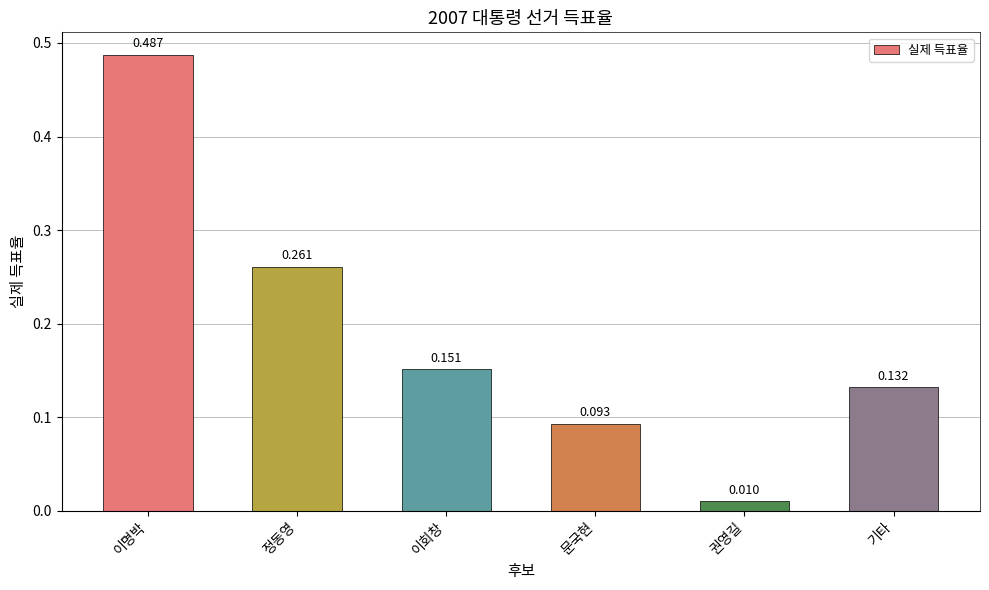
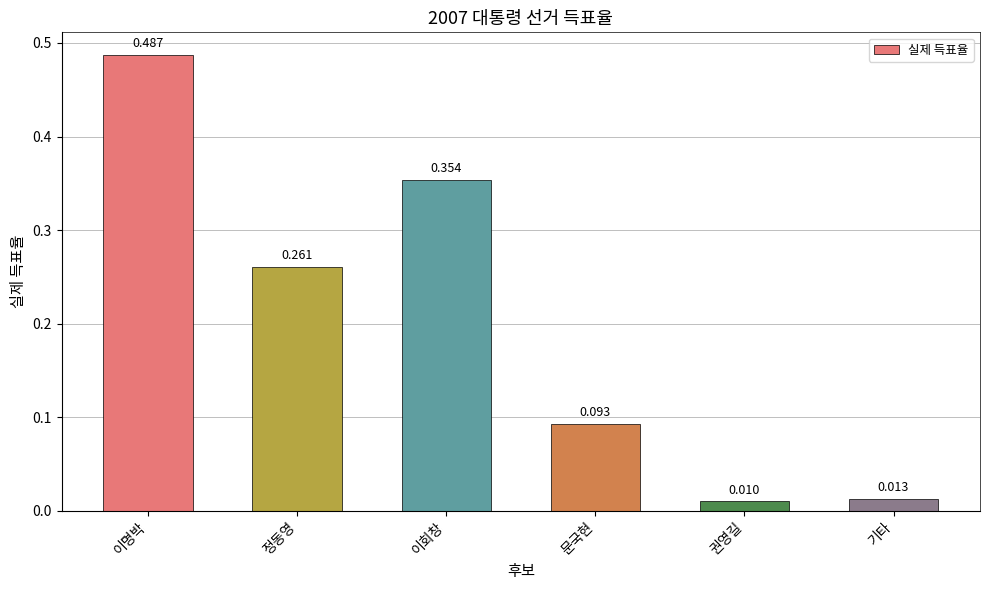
이회창: 0.151 -> 0.354
기타: 0.132 -> 0.013
